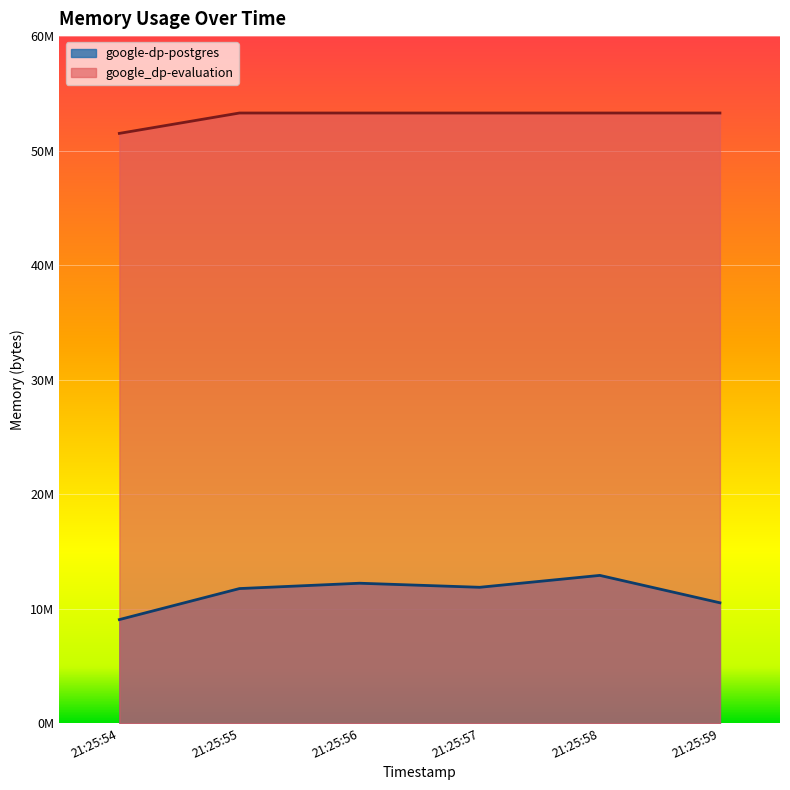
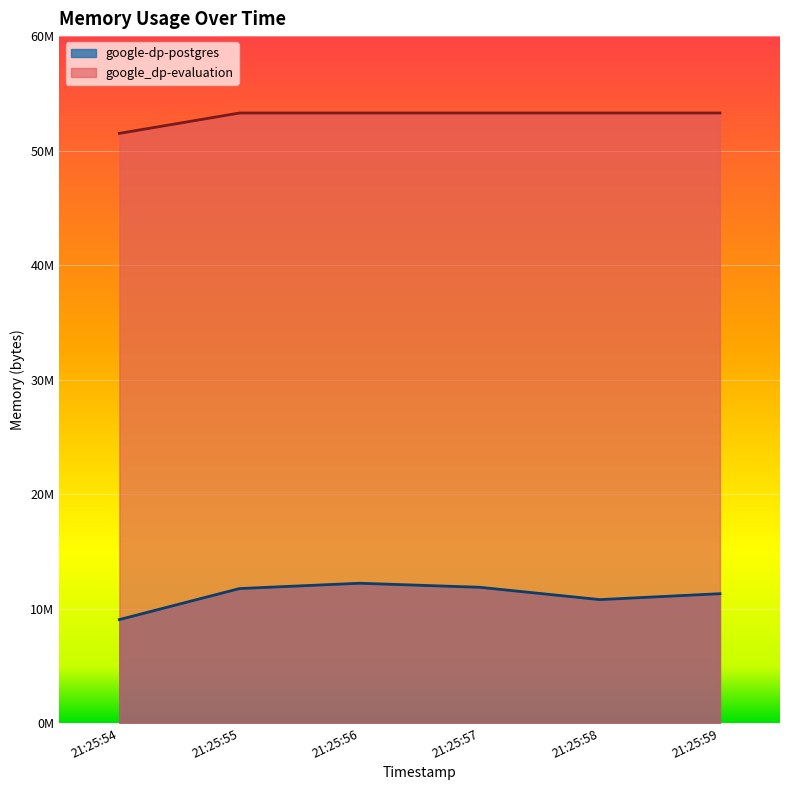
google-dp-postgres, 21:25:58: 12900000 -> 10800000
google-dp-postgres, 21:25:59: 10500000 -> 11300000
